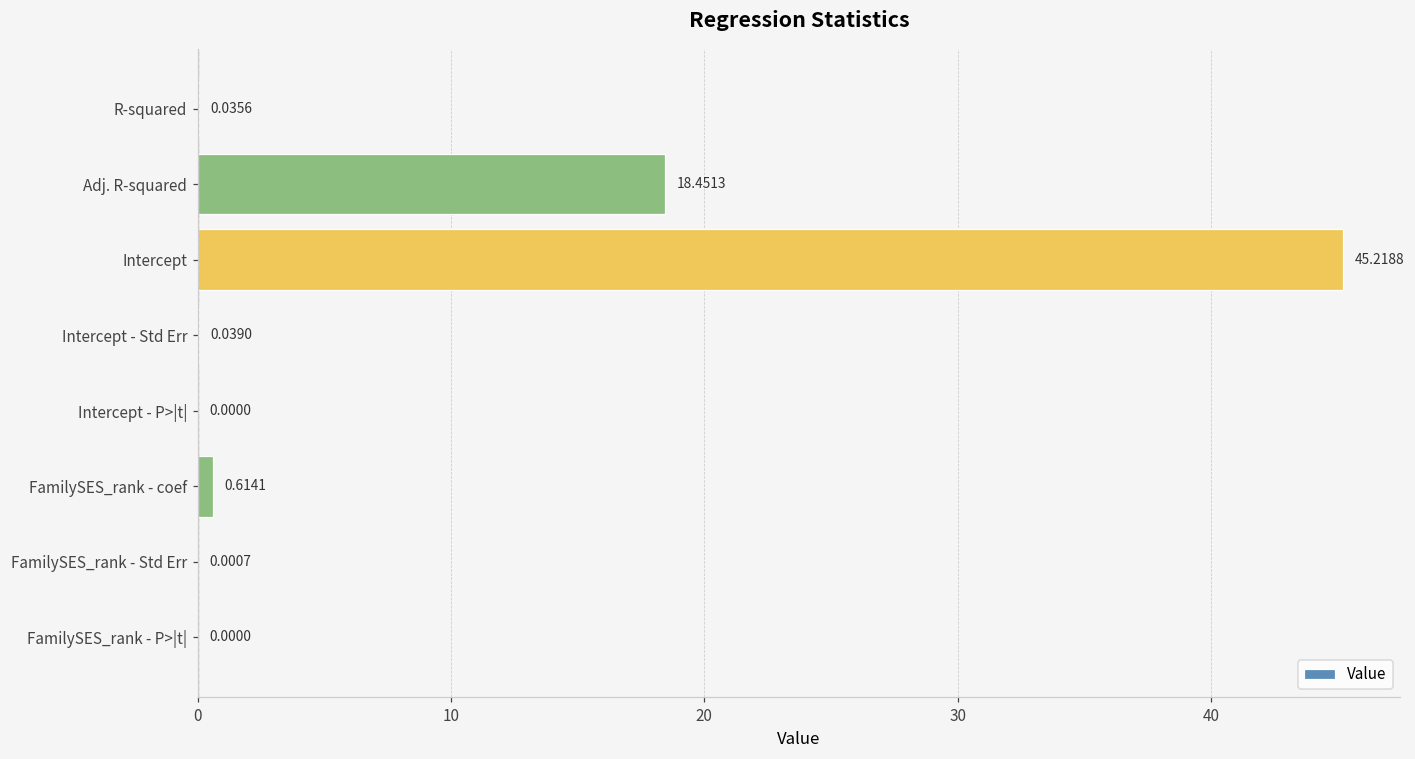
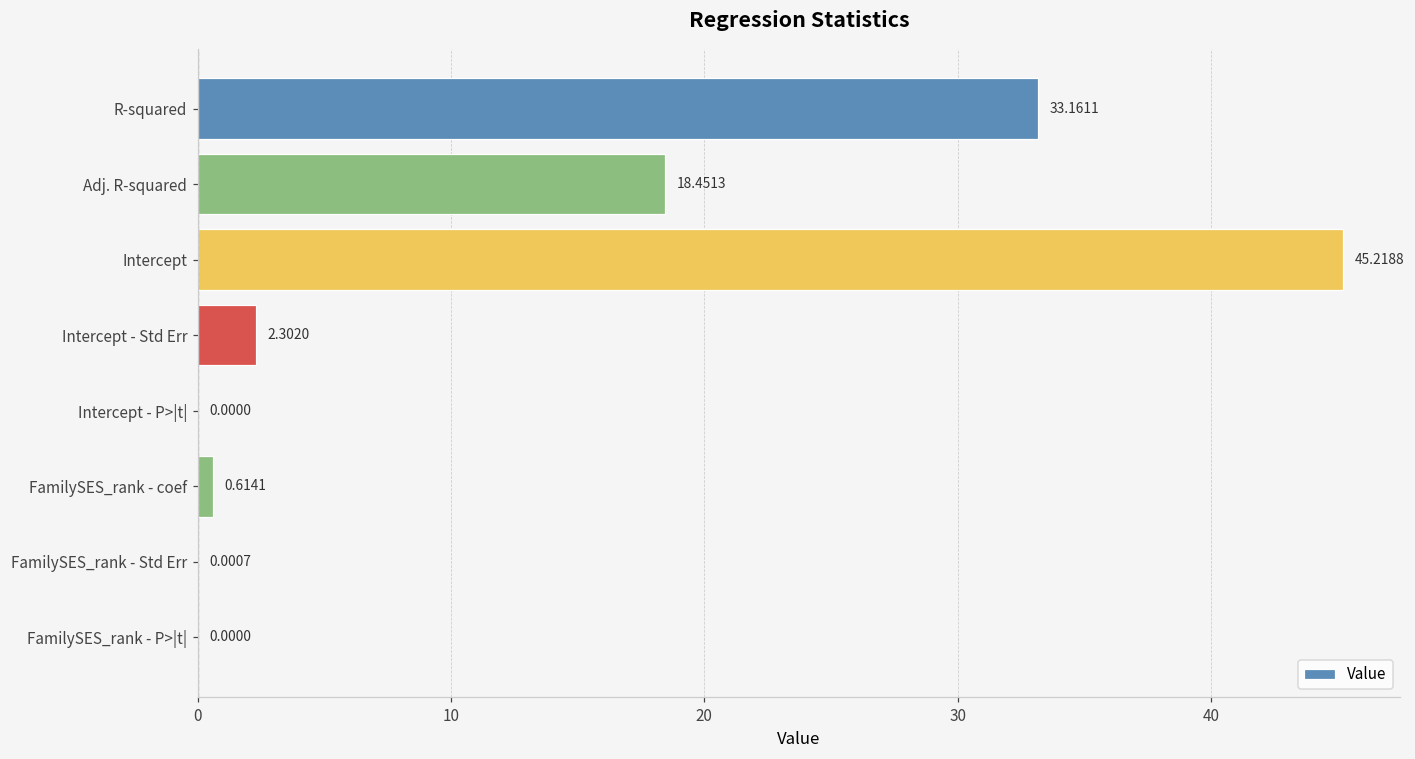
R-squared: 0.0356 -> 33.1611
Intercept - Std Err: 0.0390 -> 2.3020
